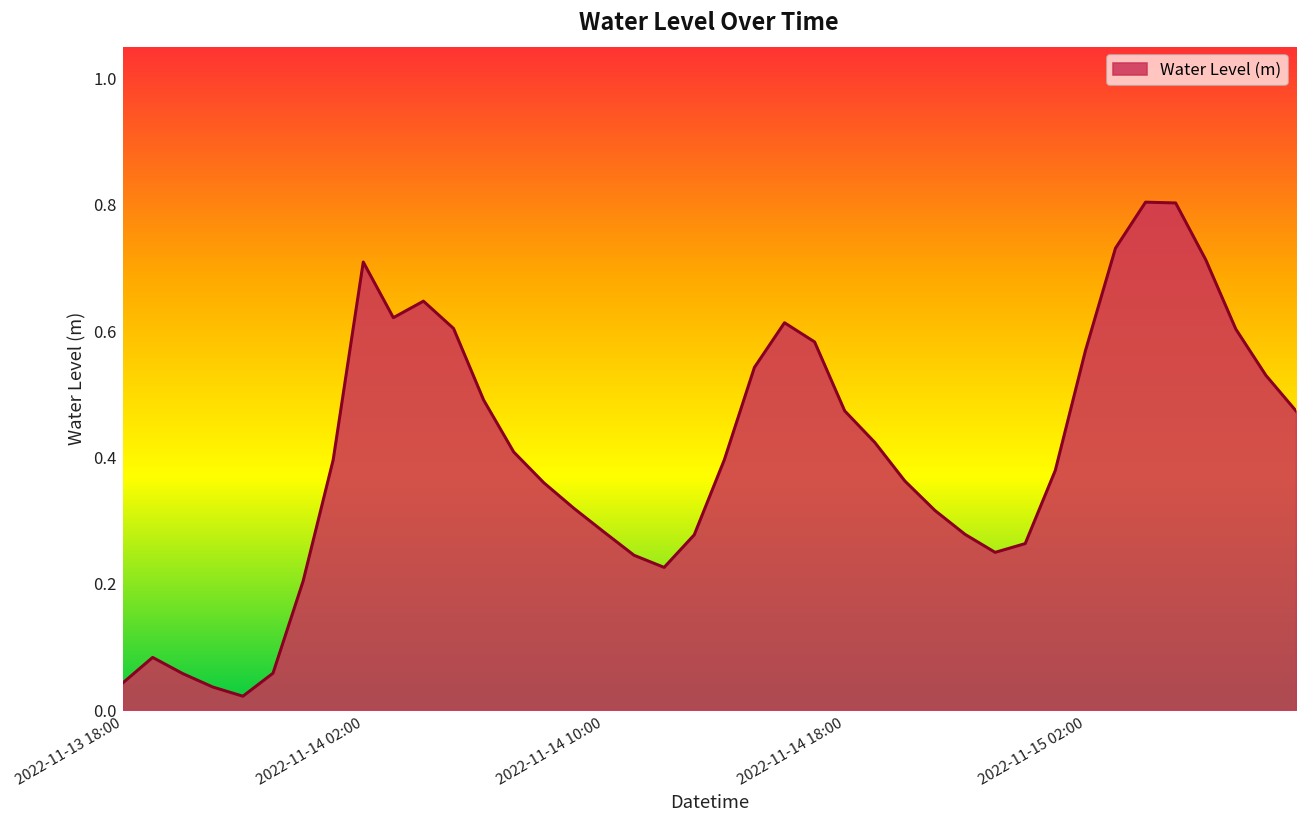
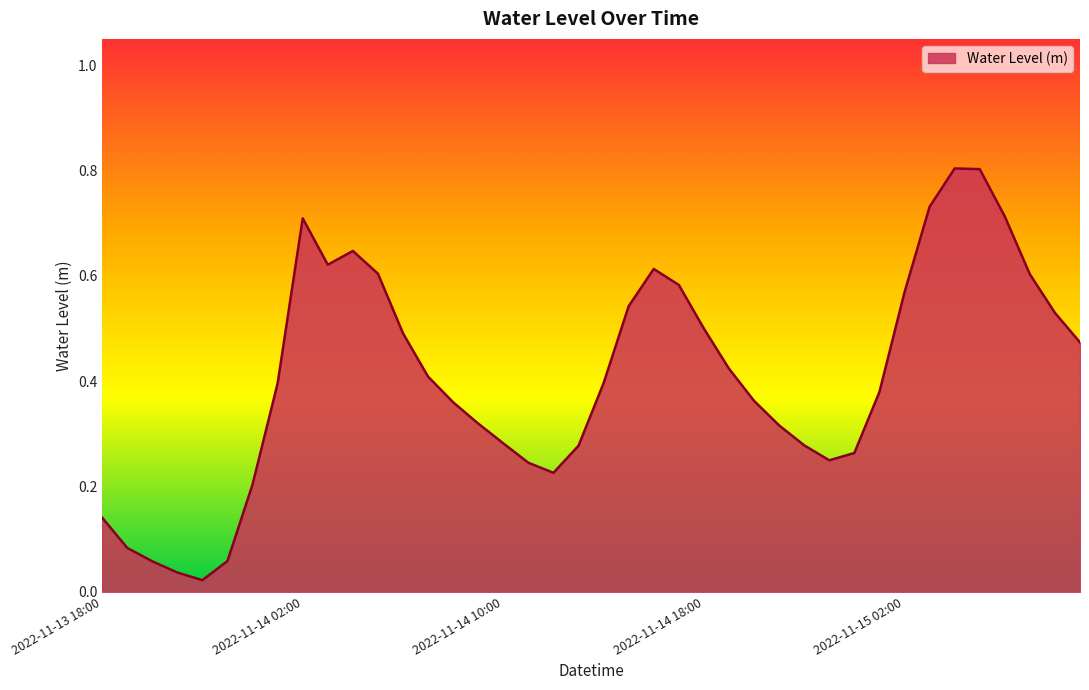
2022-11-13 18:00: 0.04 -> 0.14
2022-11-14 18:00: 0.47 -> 0.50
